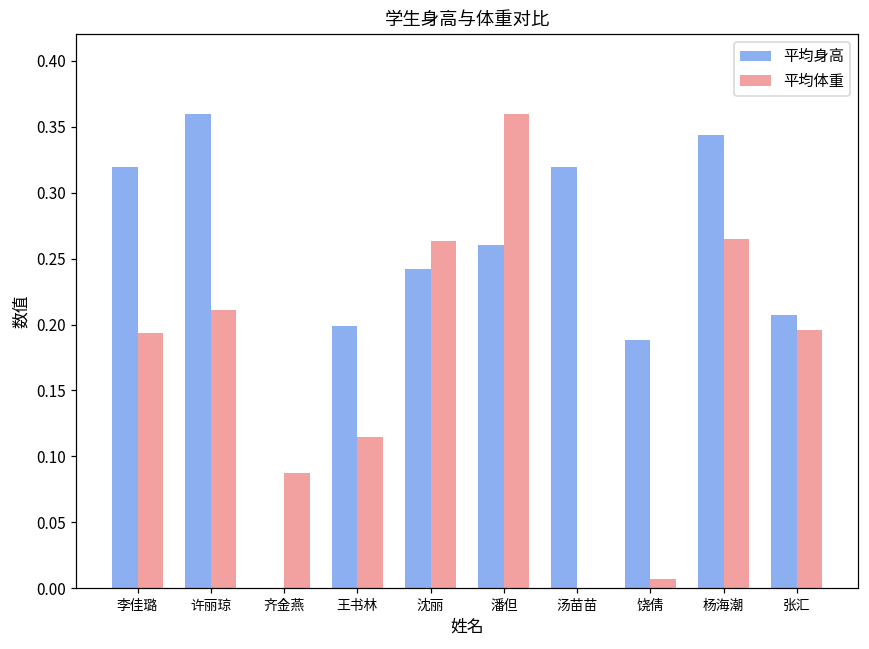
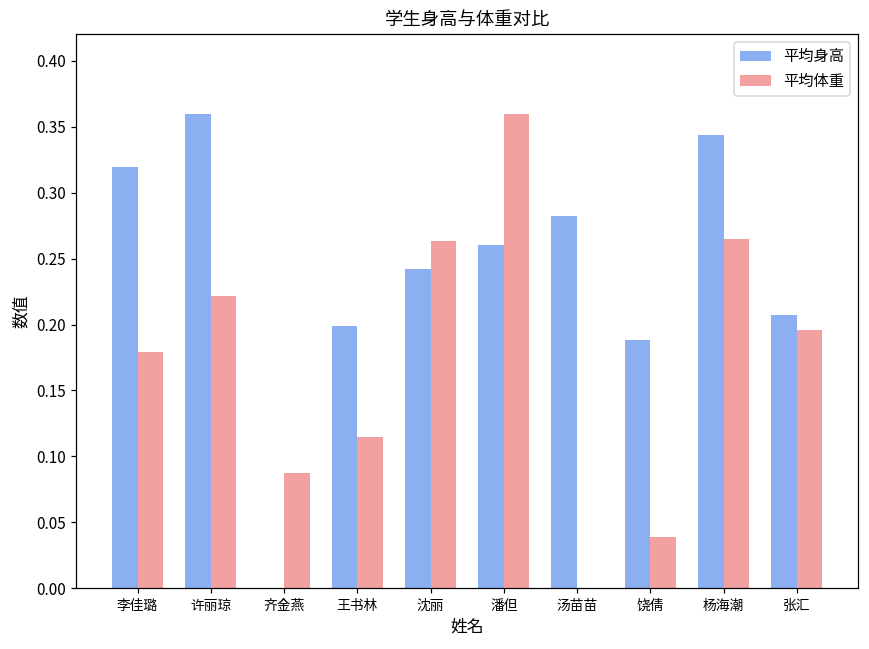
平均体重, 李佳璐: 0.194 -> 0.179
平均体重, 许丽琼: 0.211 -> 0.221
平均身高, 汤苗苗: 0.320 -> 0.282
平均体重, 饶倩: 0.007 -> 0.039
